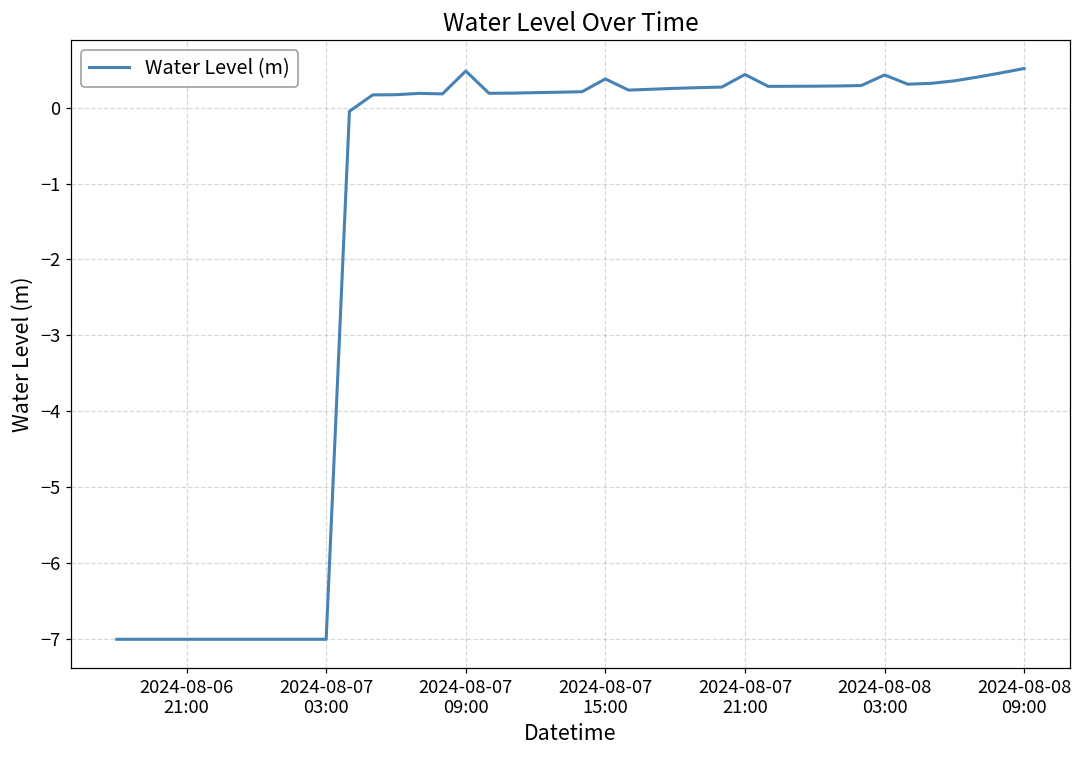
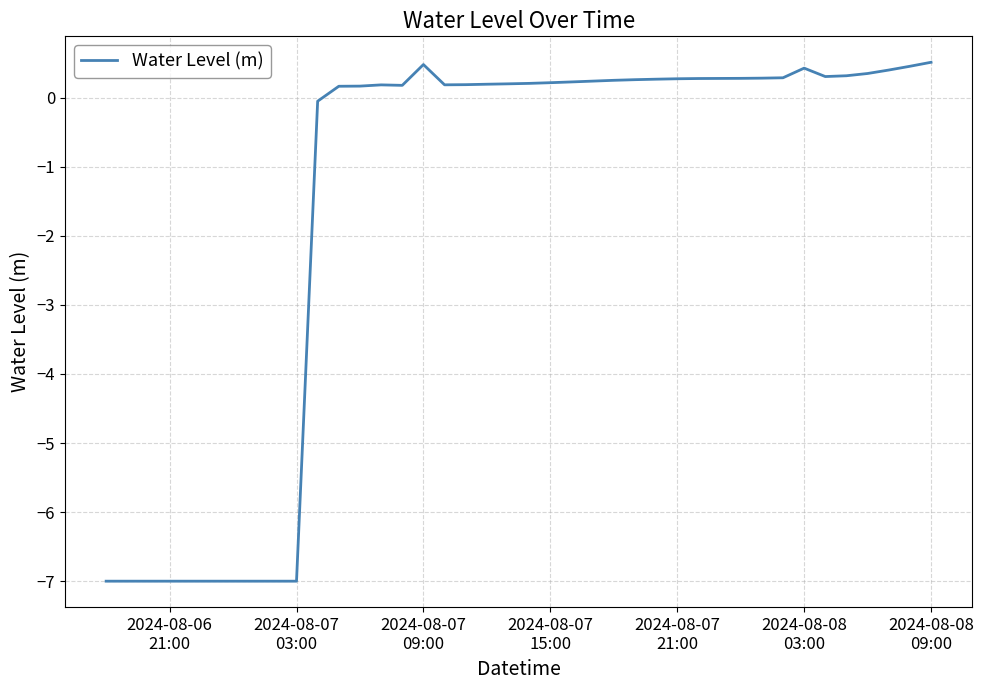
2024-08-07 15:00: 0.4 -> 0.2
2024-08-07 21:00: 0.4 -> 0.3
